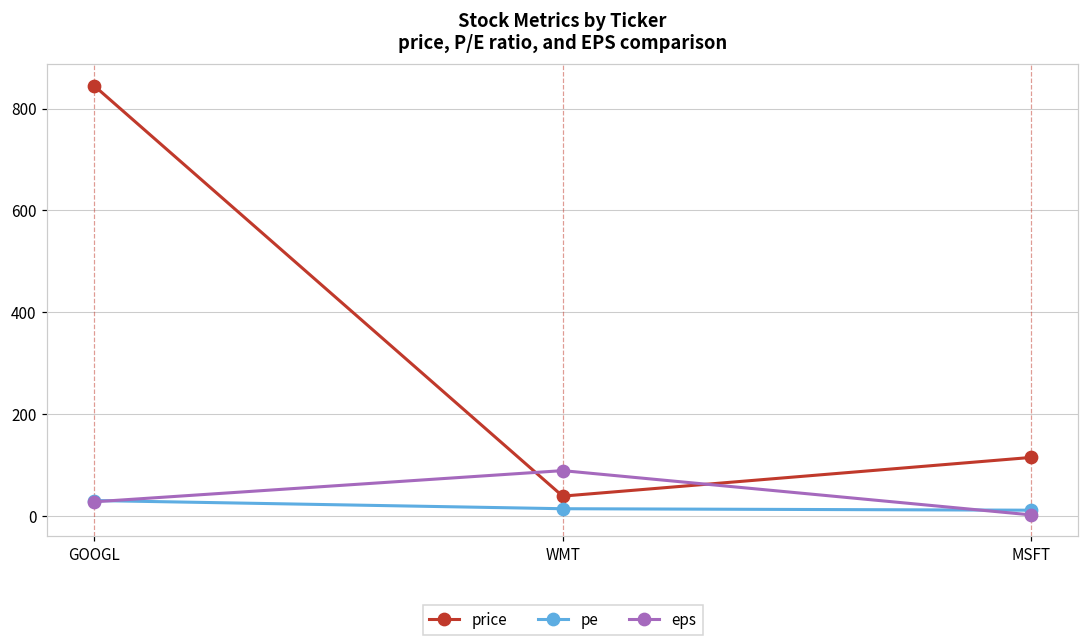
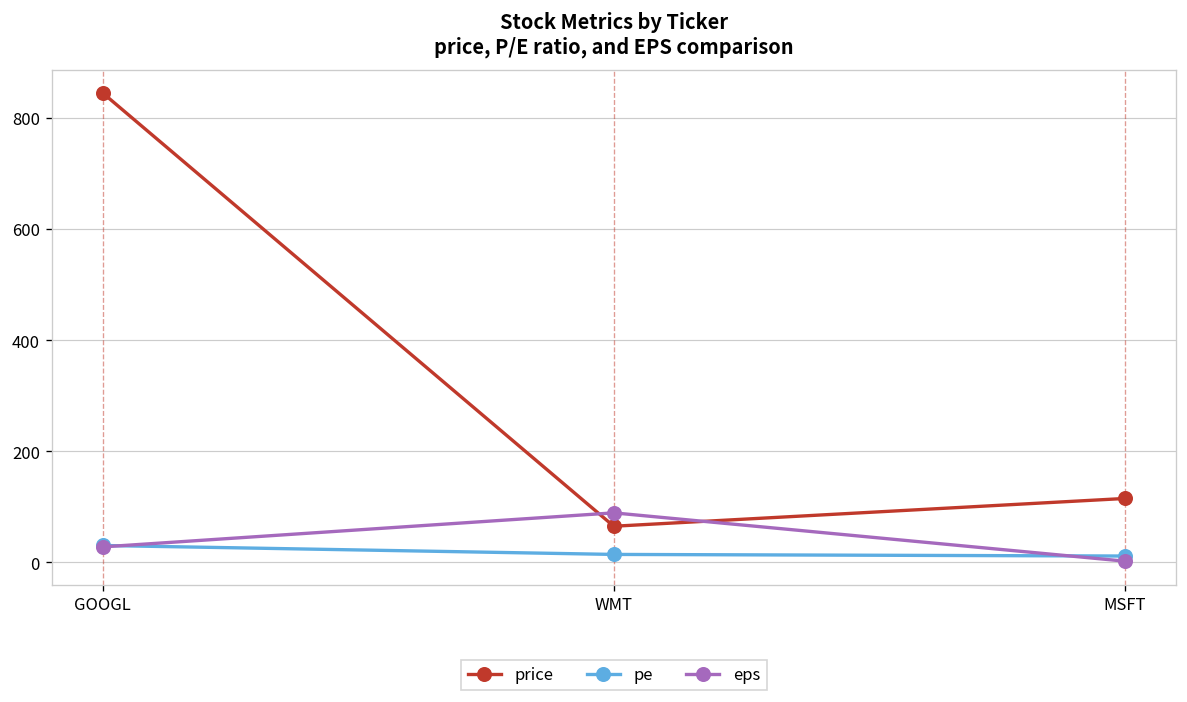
price, WMT: 40 -> 70
